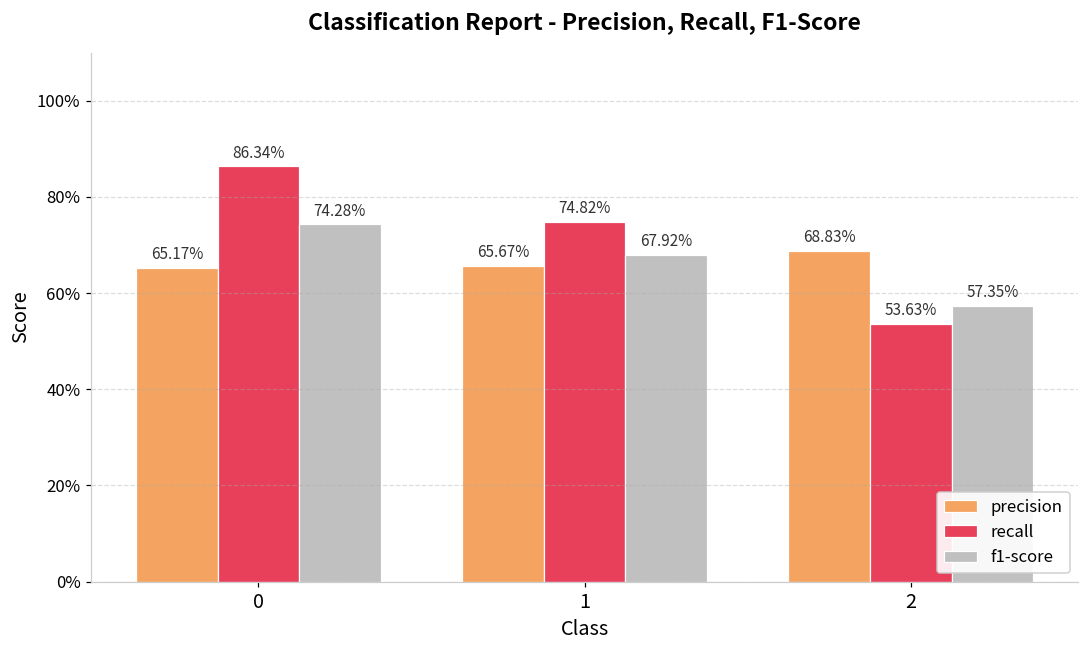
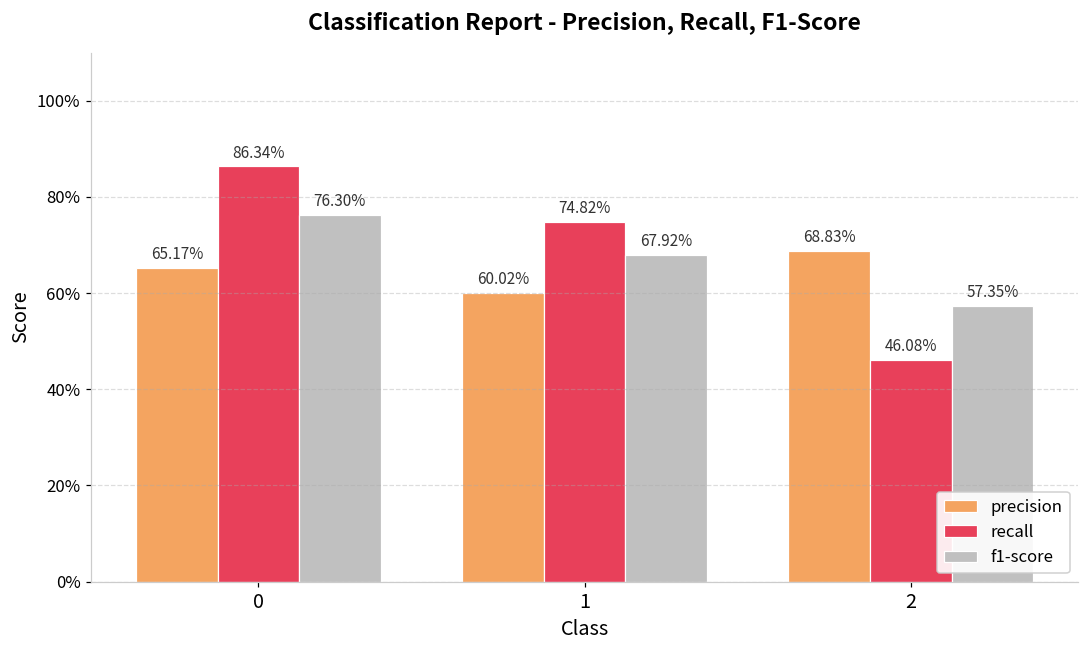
f1-score, 0: 74.28% -> 76.30%
precision, 1: 65.67% -> 60.02%
recall, 2: 53.63% -> 46.08%
